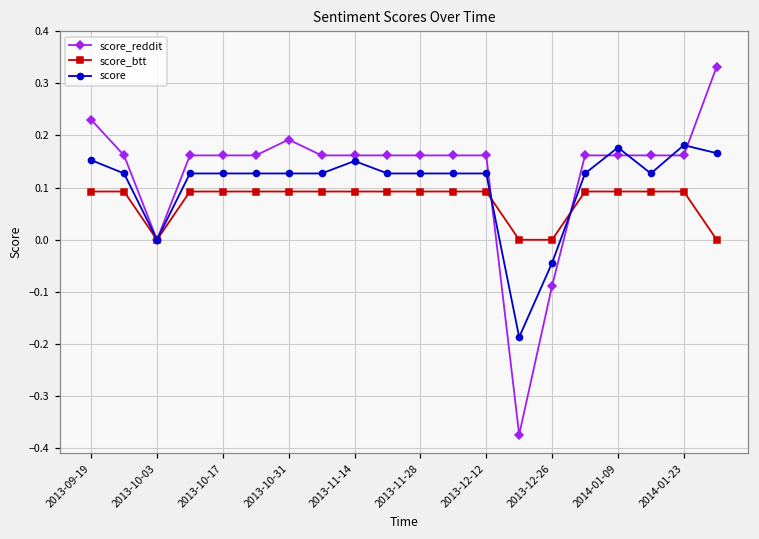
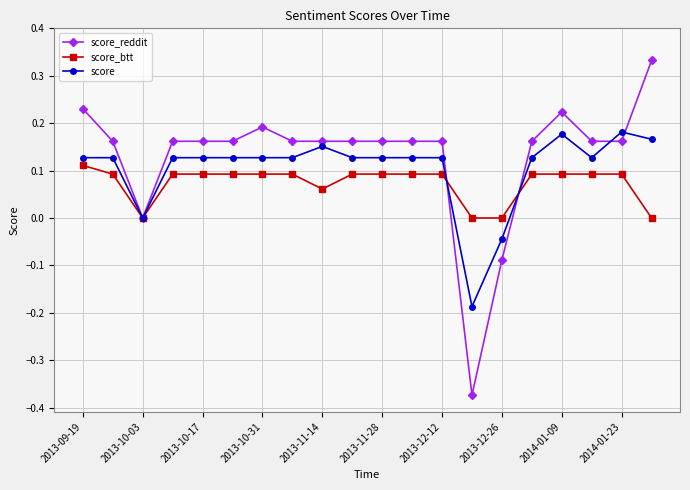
score_btt, 2013-09-19: 0.09 -> 0.11
score, 2013-09-19: 0.15 -> 0.13
score_btt, 2013-11-14: 0.09 -> 0.06
score_reddit, 2014-01-09: 0.16 -> 0.22
